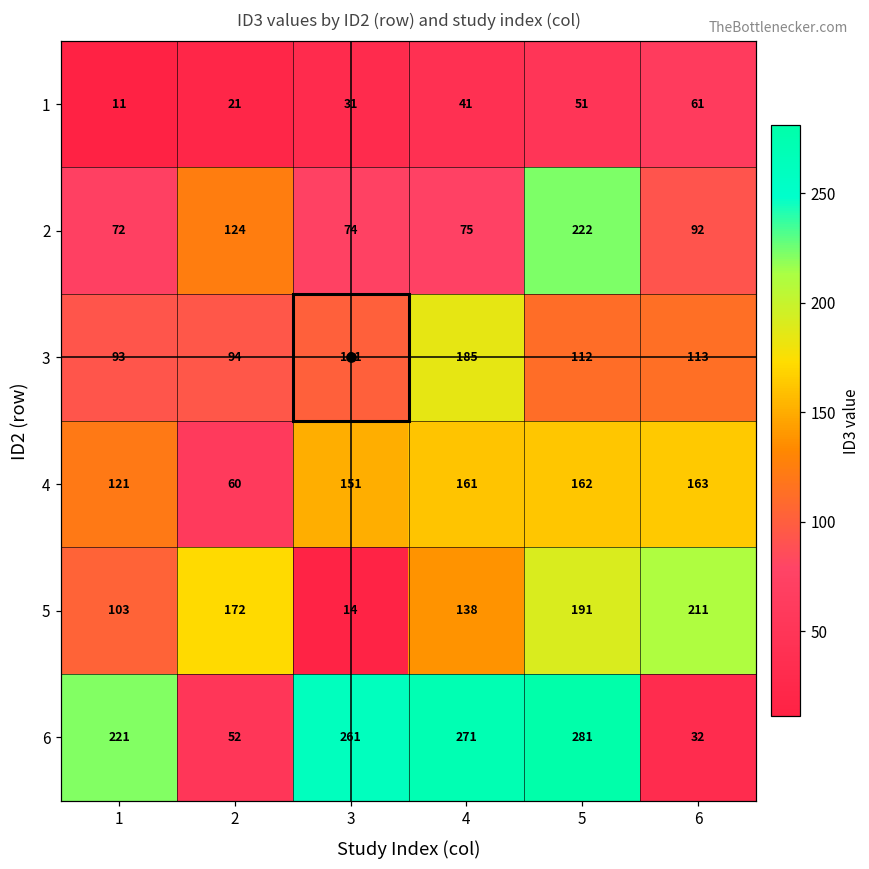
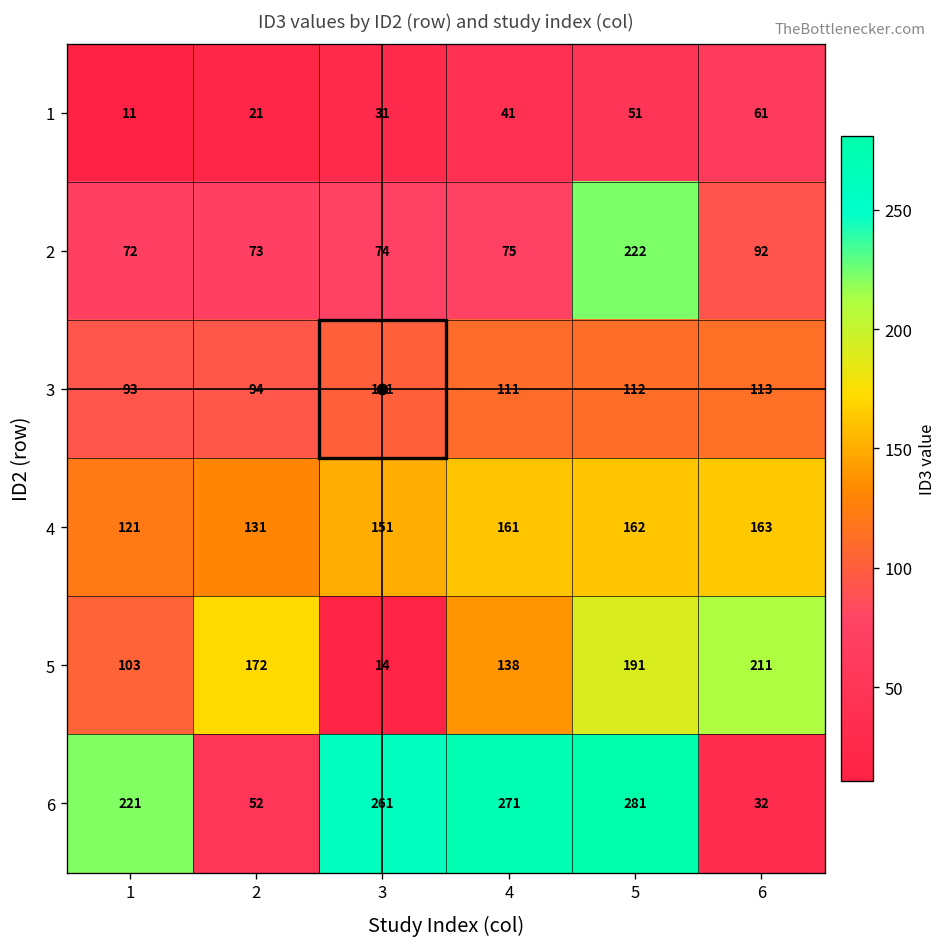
2, 2: 124 -> 73
3, 4: 185 -> 111
4, 2: 60 -> 131
